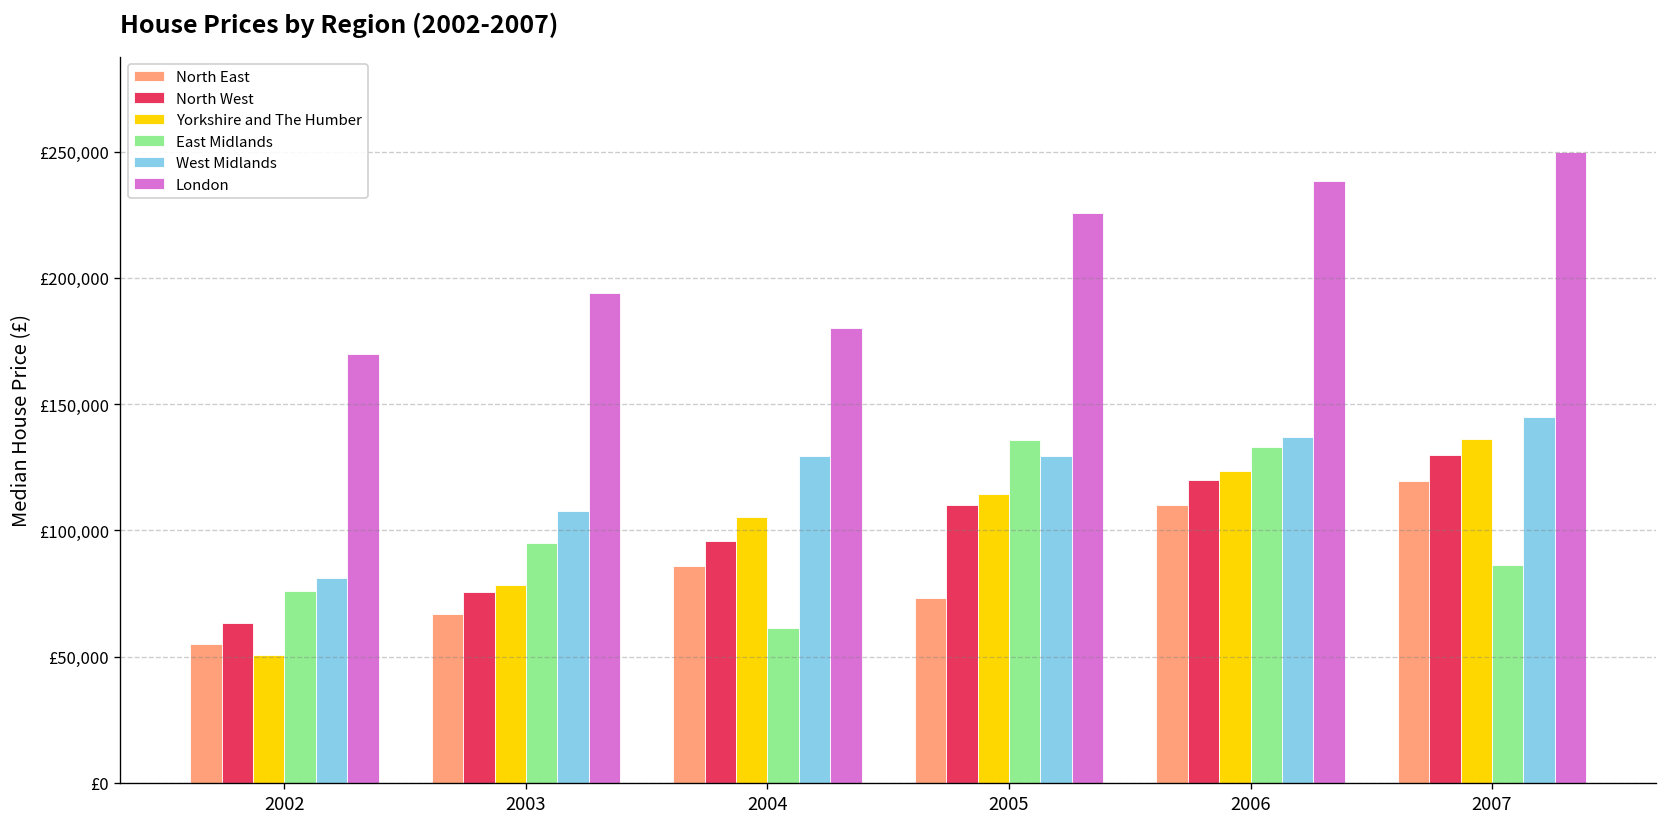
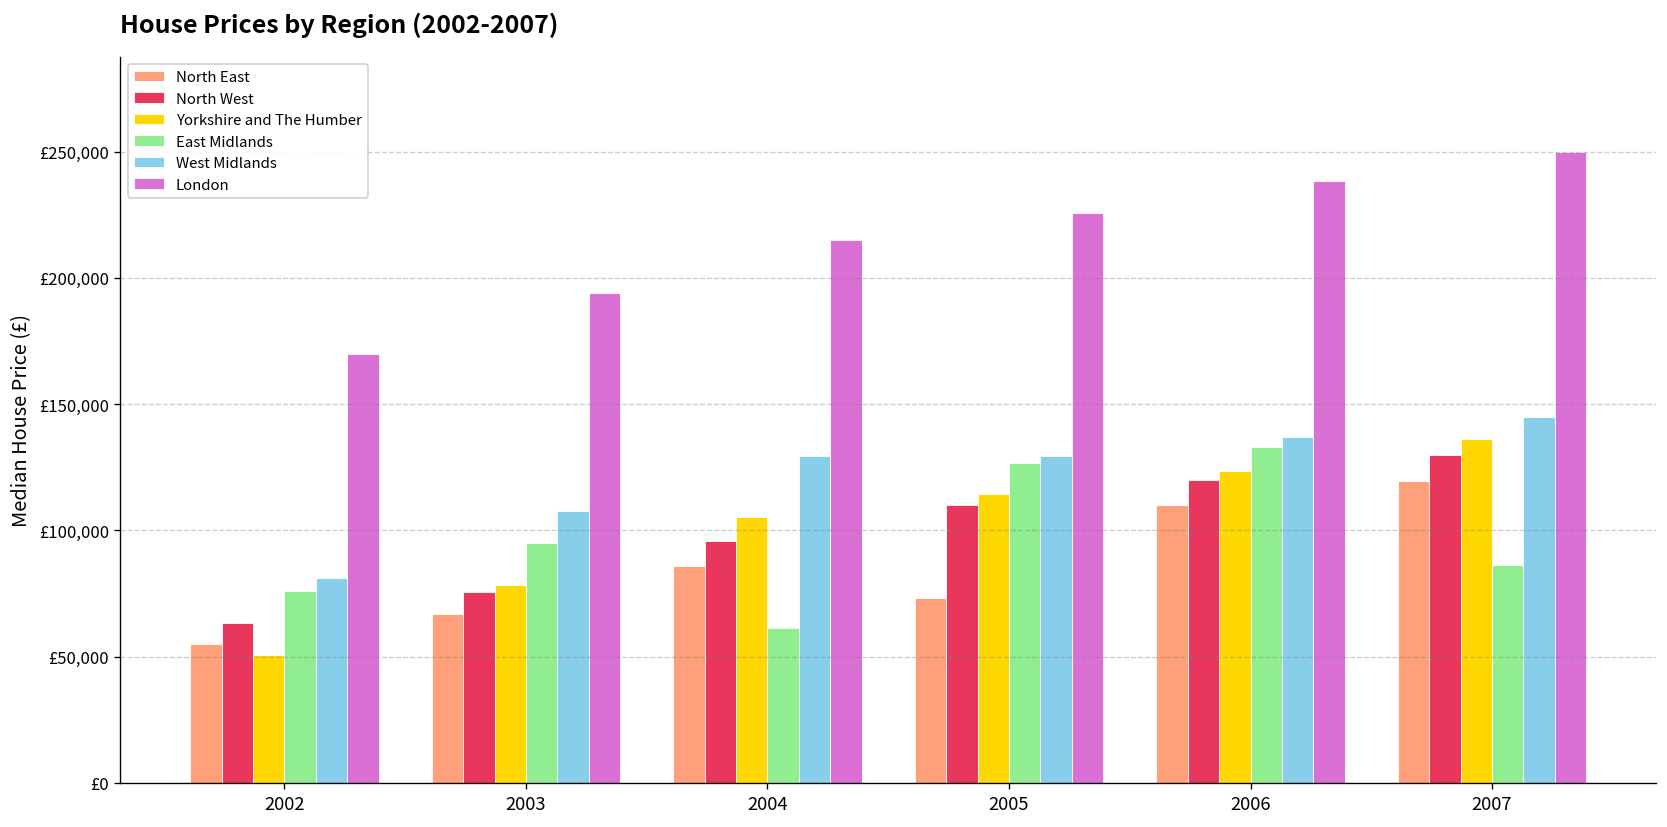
London, 2004: £180,000 -> £215,000
East Midlands, 2005: £136,000 -> £127,000
